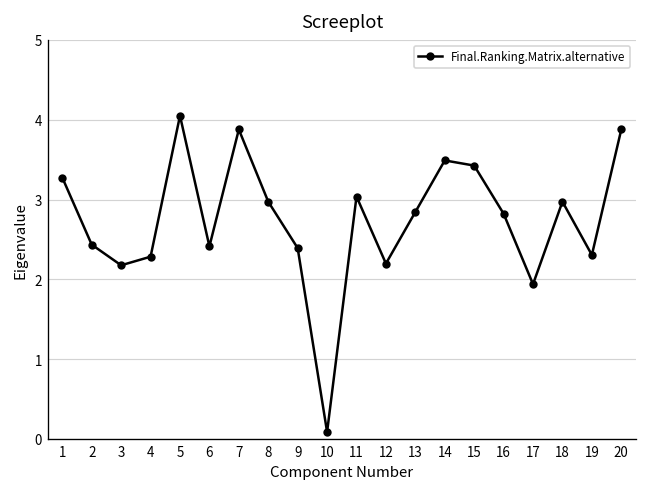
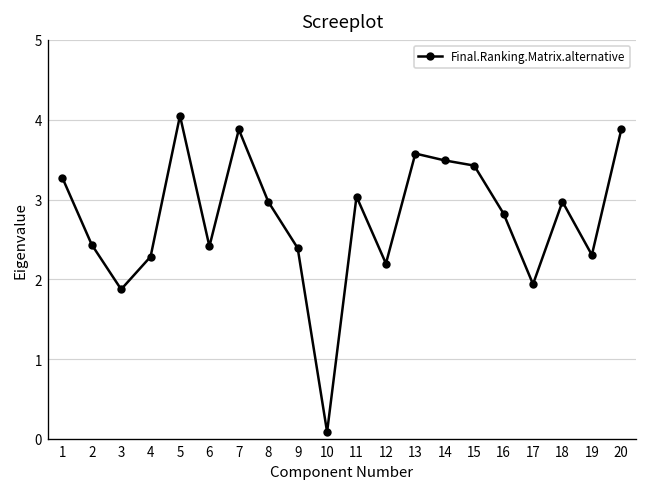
3: 2.2 -> 1.9
13: 2.8 -> 3.6
